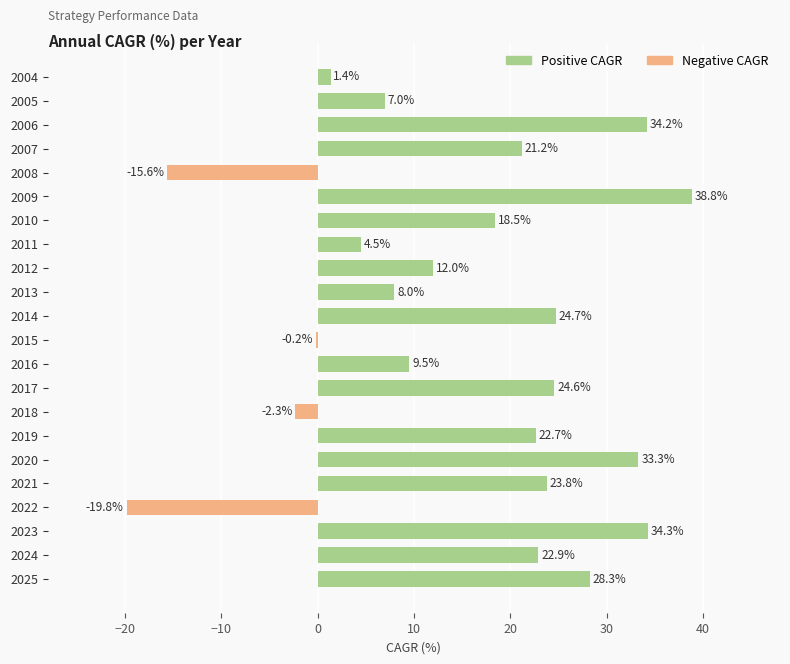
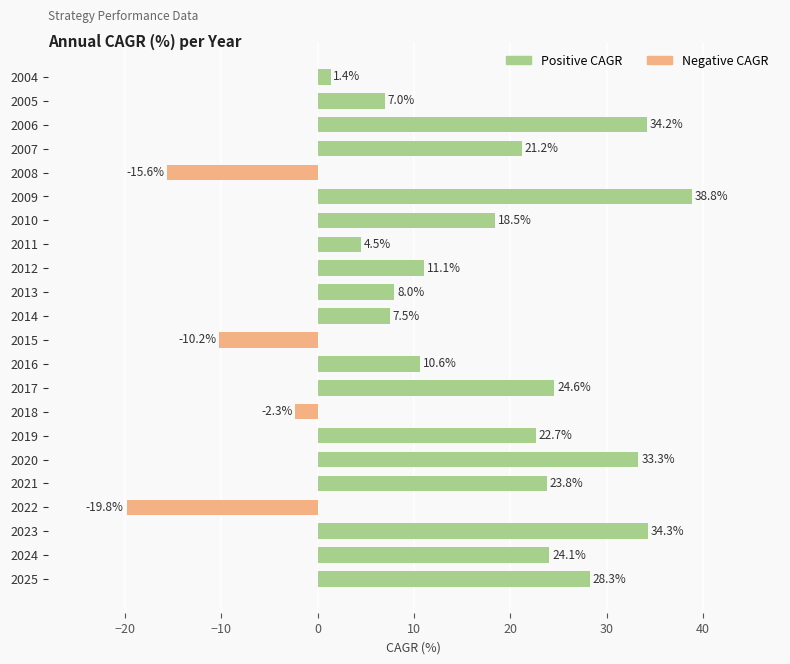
2012: 12.0% -> 11.1%
2014: 24.7% -> 7.5%
2015: -0.2% -> -10.2%
2016: 9.5% -> 10.6%
2024: 22.9% -> 24.1%
